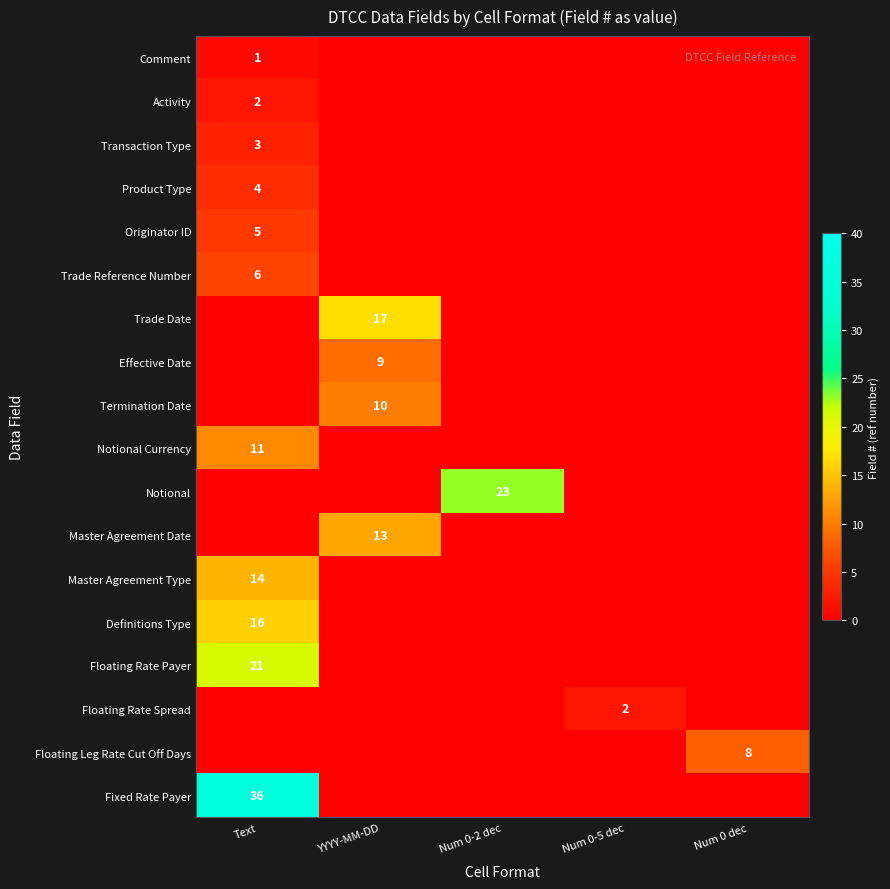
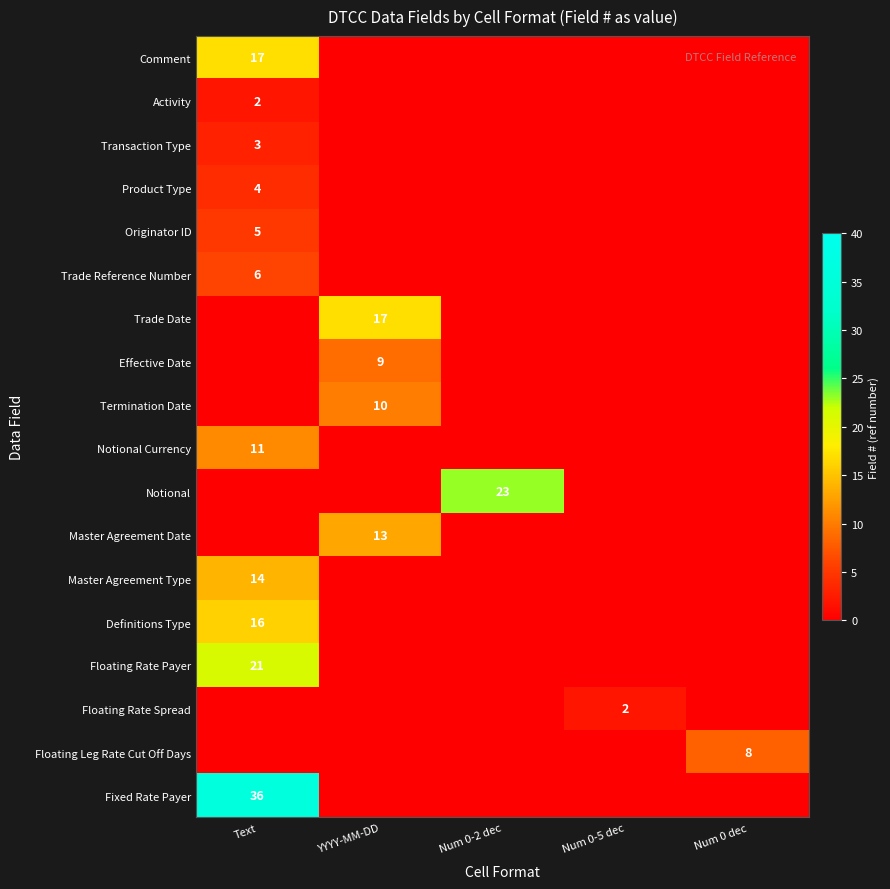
Comment, Text: 1 -> 17
